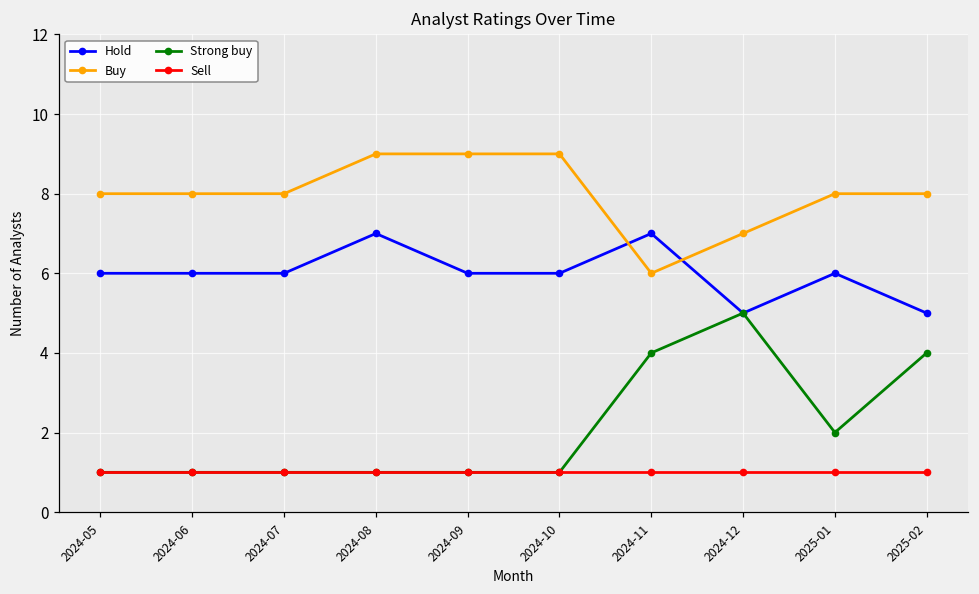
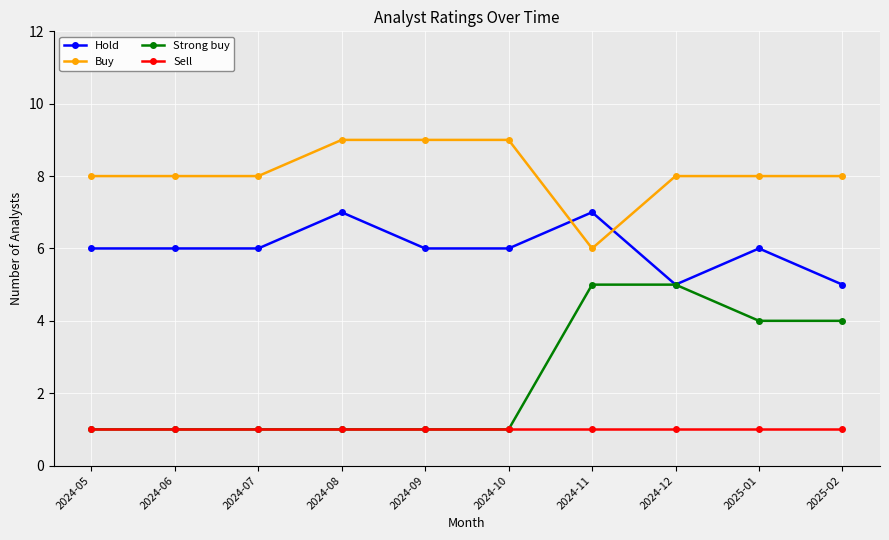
Strong buy, 2024-11: 4 -> 5
Buy, 2024-12: 7 -> 8
Strong buy, 2025-01: 2 -> 4
